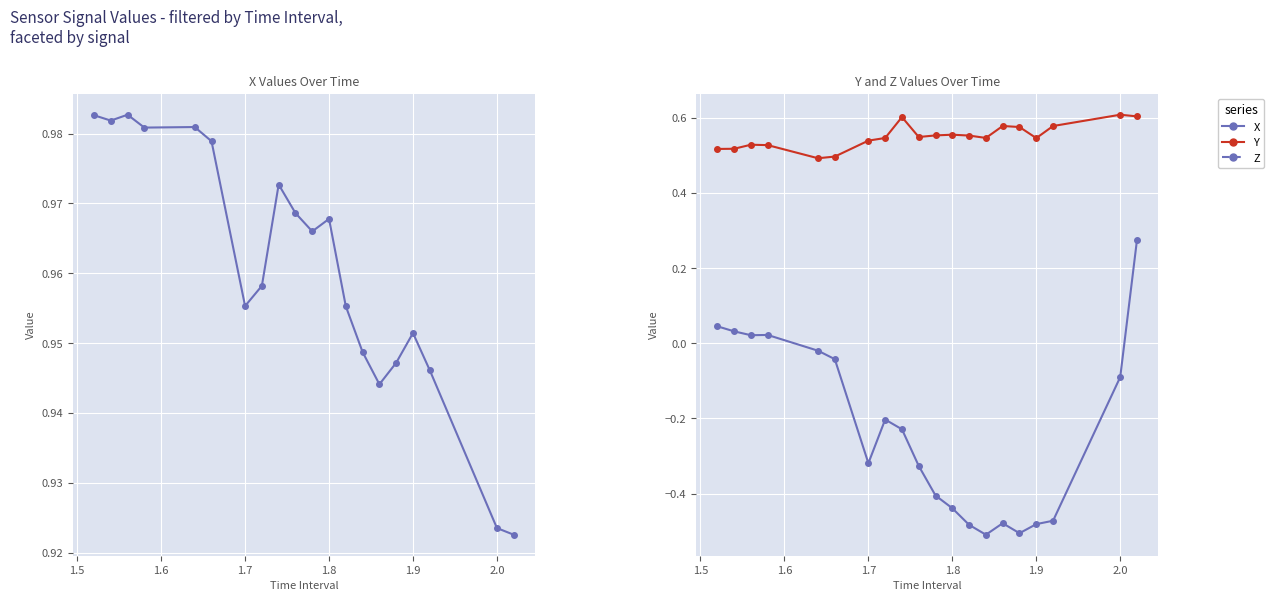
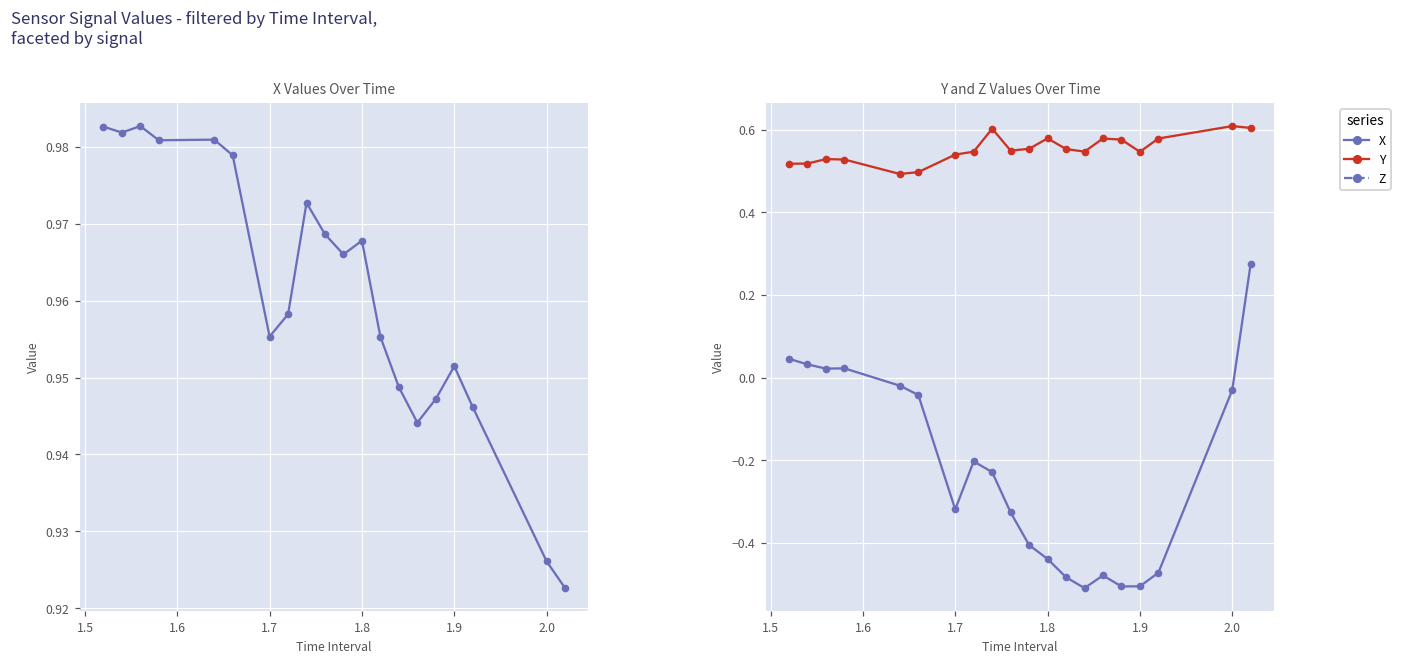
X Values Over Time, 2.0: 0.924 -> 0.926
Y and Z Values Over Time, Y, 1.8: 0.56 -> 0.58
Y and Z Values Over Time, Z, 1.9: -0.48 -> -0.51
Y and Z Values Over Time, Z, 2.0: -0.09 -> -0.03
